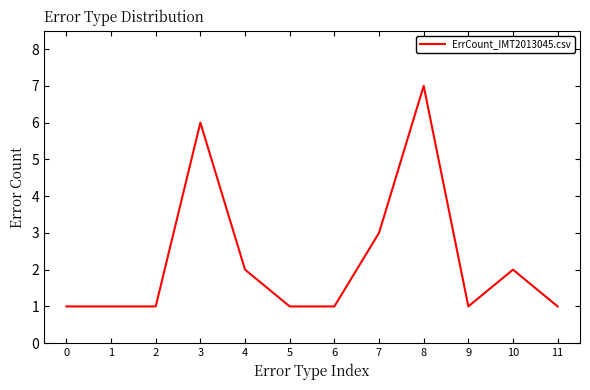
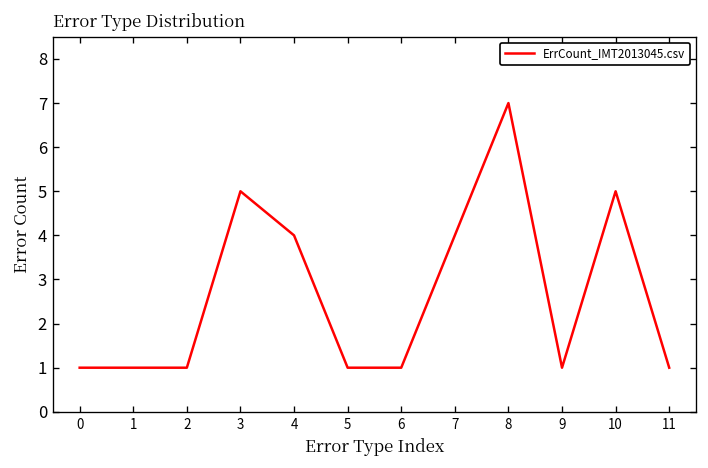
3: 6 -> 5
4: 2 -> 4
7: 3 -> 4
10: 2 -> 5
